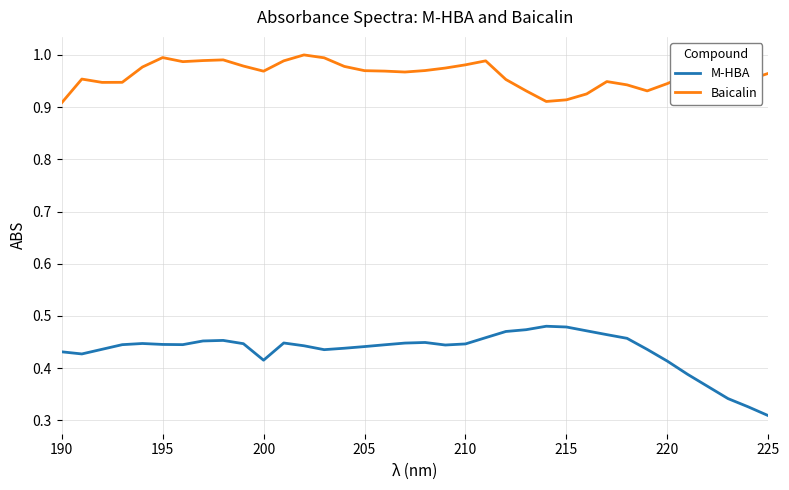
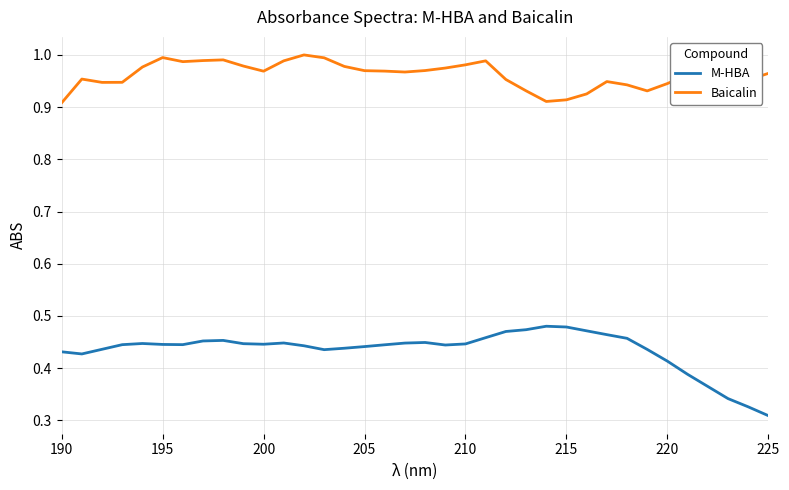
M-HBA, 200: 0.42 -> 0.45
